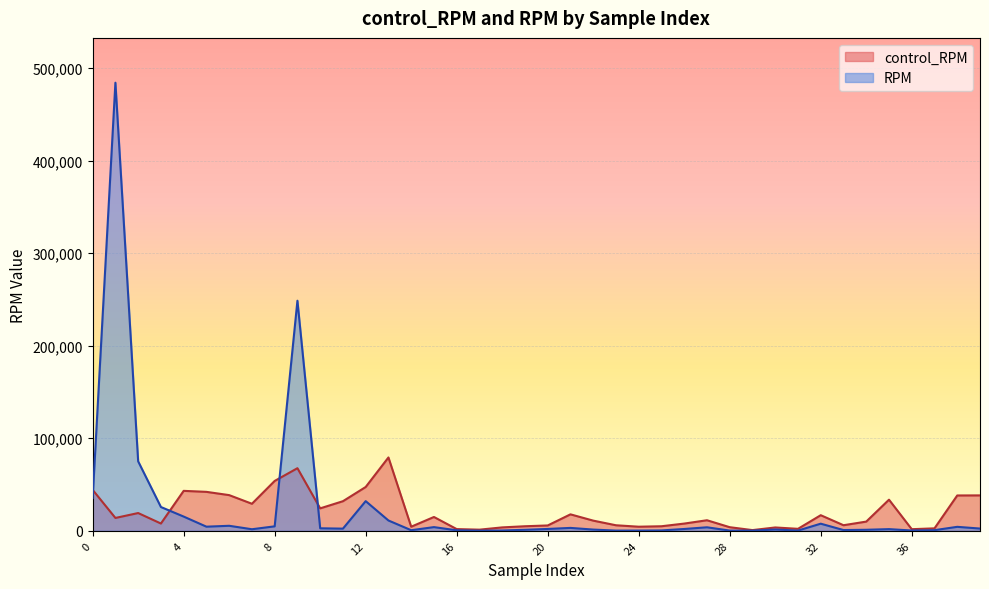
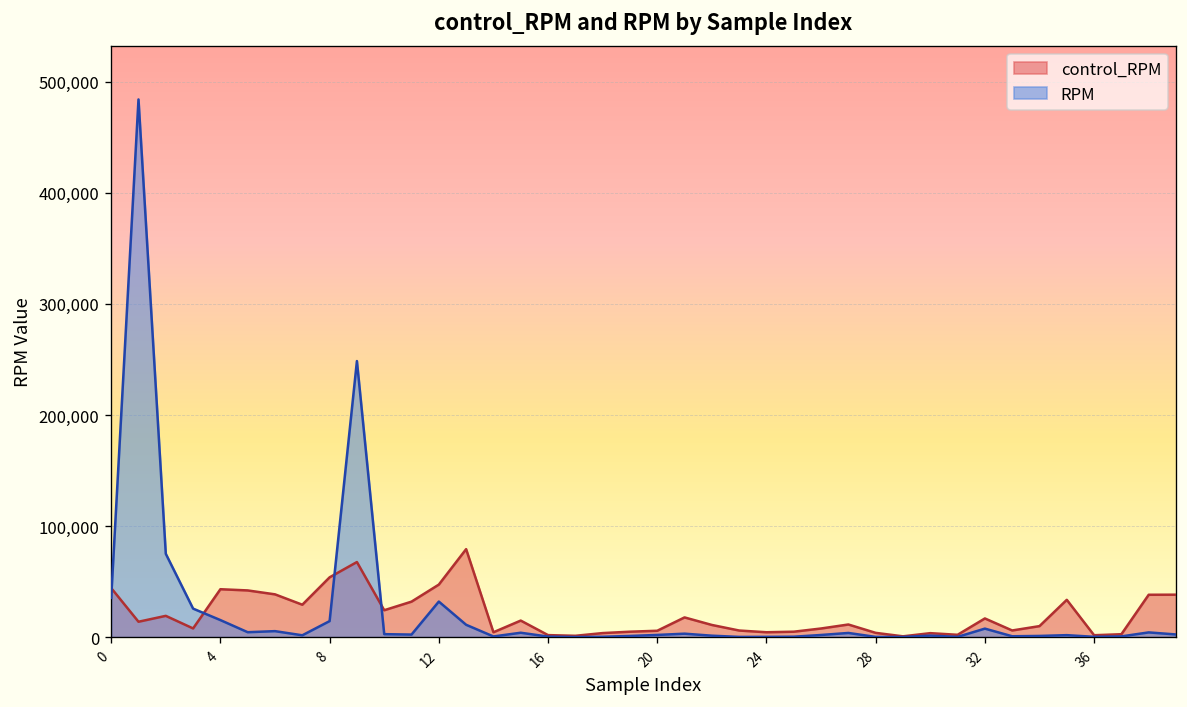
RPM, 8: 0 -> 10,000
